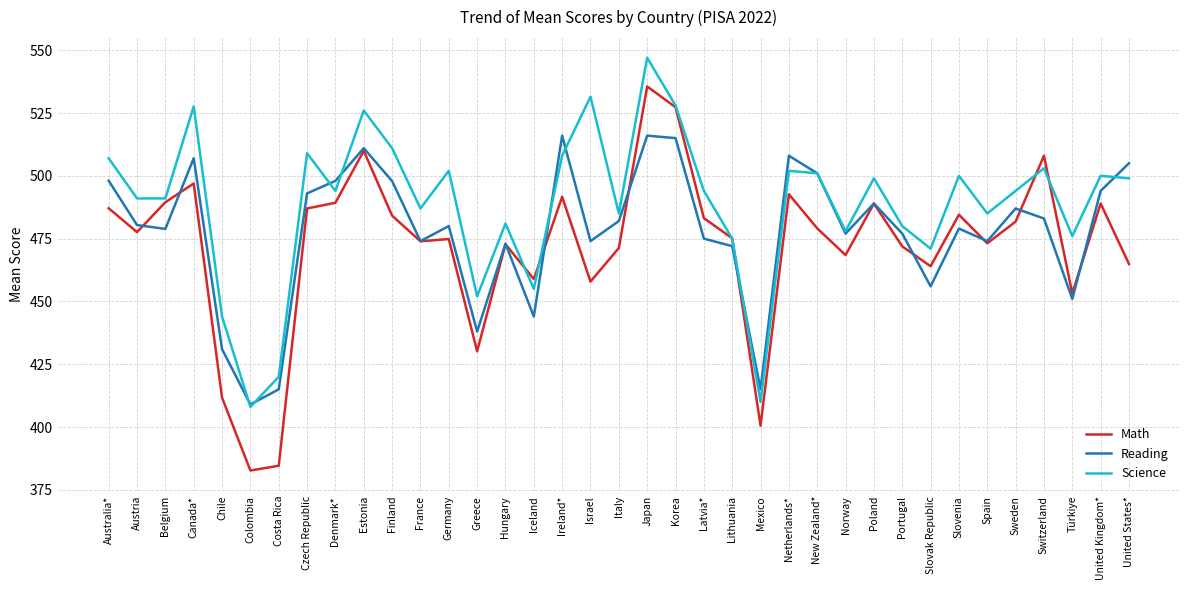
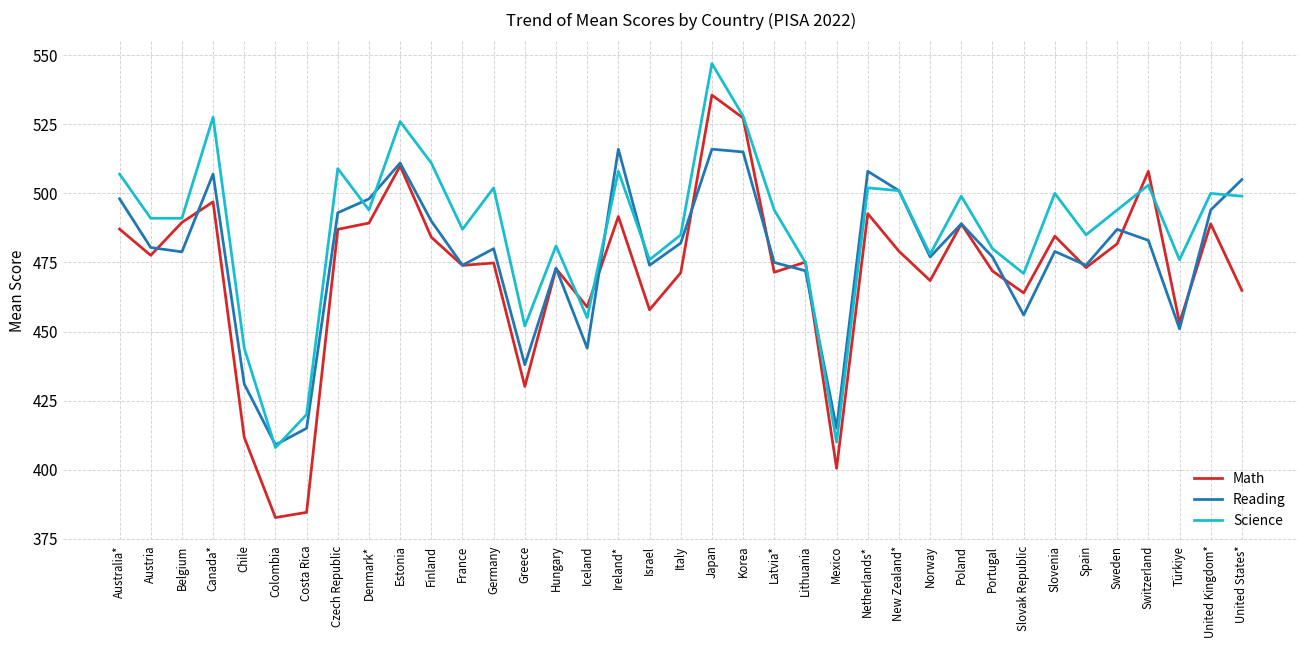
Reading, Finland: 498 -> 490
Science, Israel: 532 -> 476
Math, Latvia*: 483 -> 471
